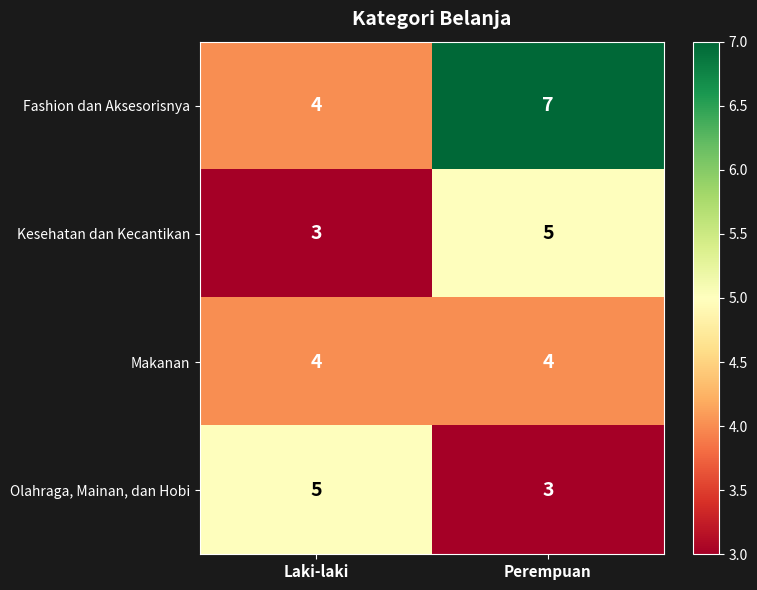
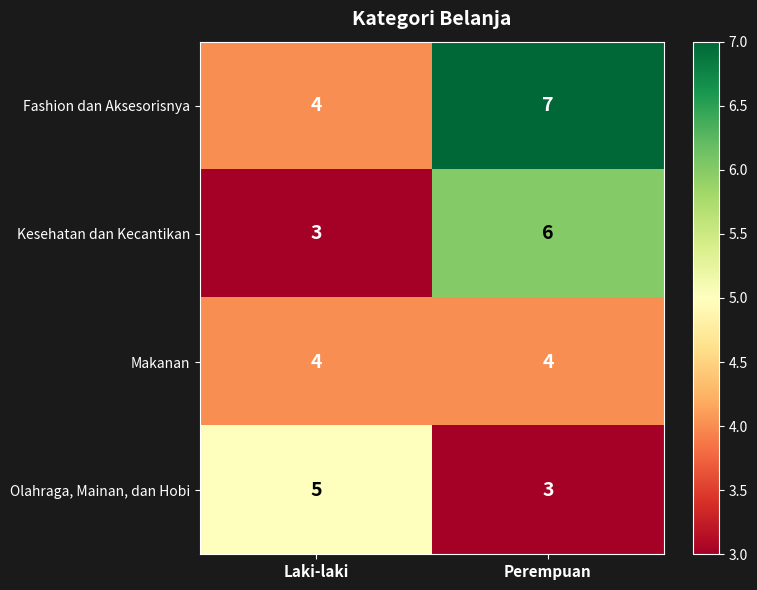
Kesehatan dan Kecantikan, Perempuan: 5 -> 6
